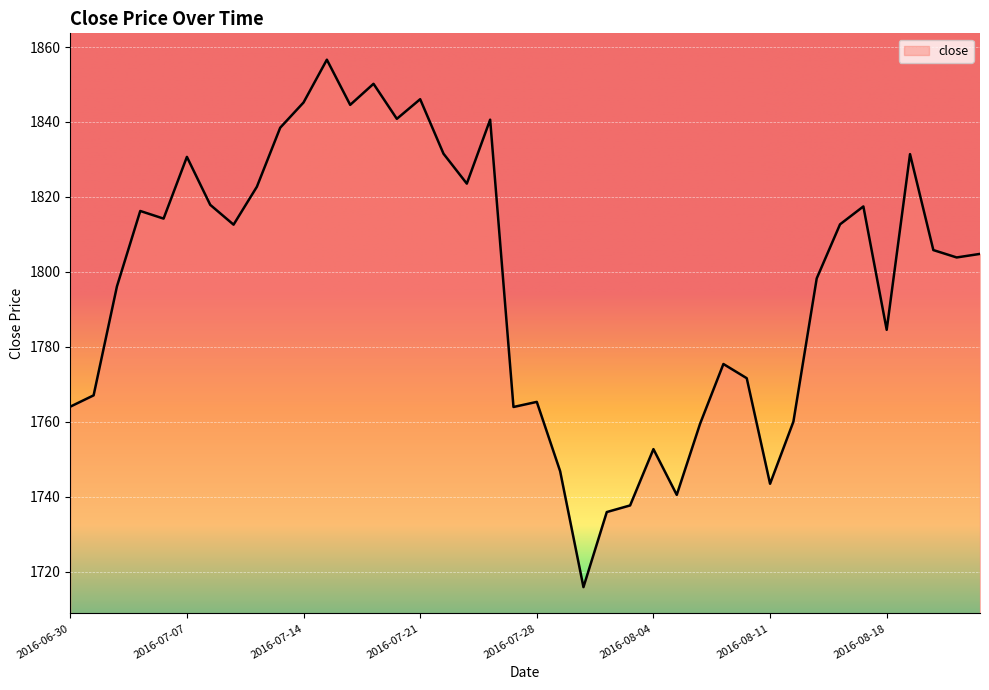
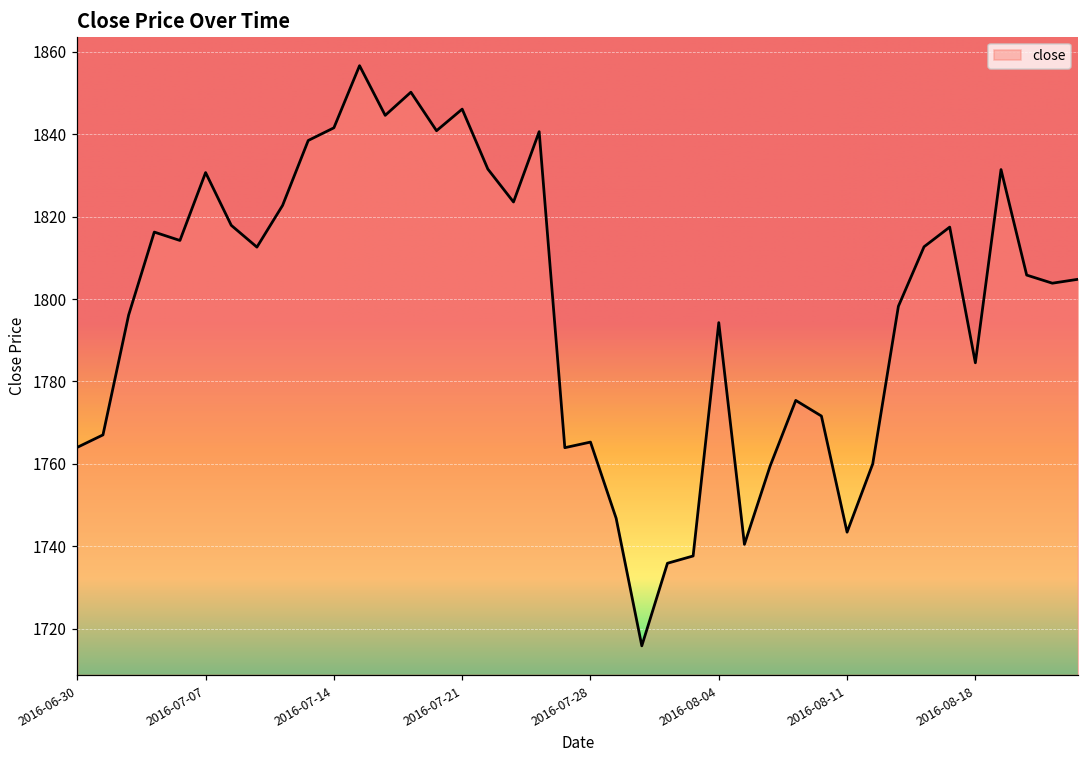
2016-07-14: 1845 -> 1842
2016-08-04: 1753 -> 1794
